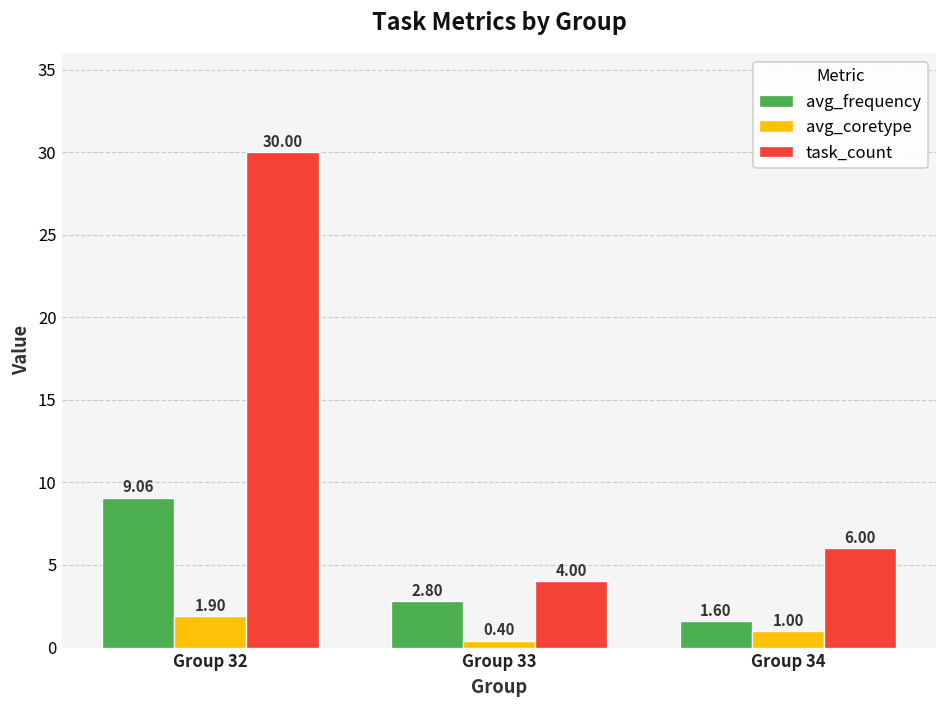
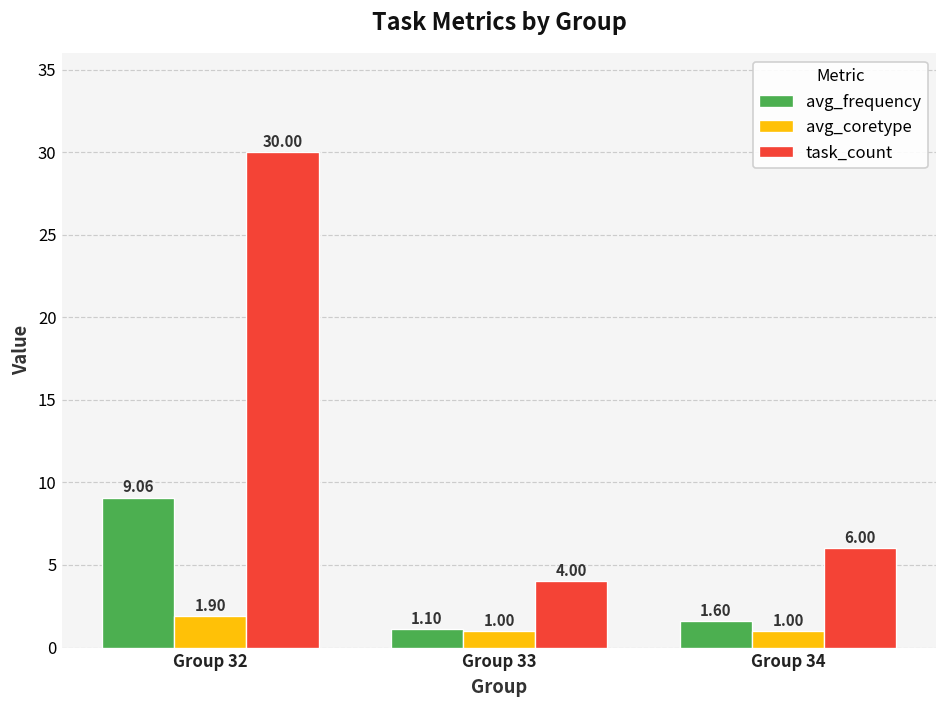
avg_frequency, Group 33: 2.80 -> 1.10
avg_coretype, Group 33: 0.40 -> 1.00
